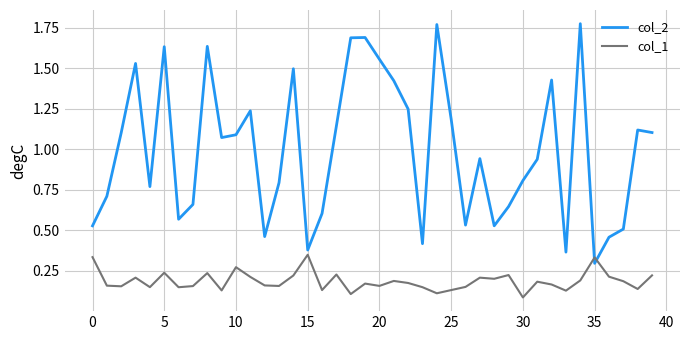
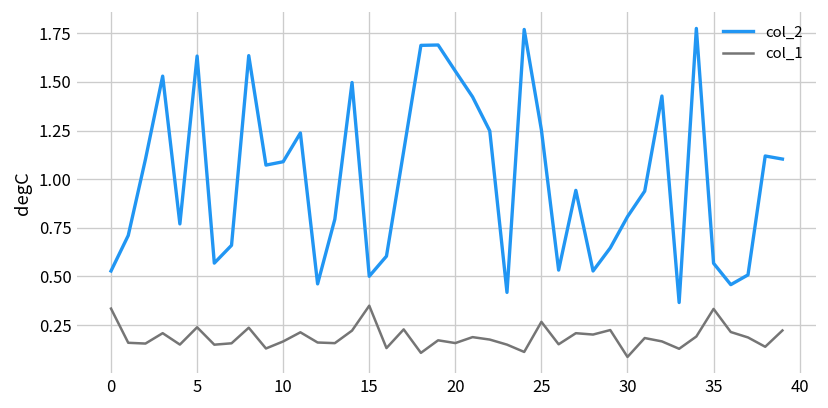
col_1, 10: 0.27 -> 0.17
col_2, 15: 0.38 -> 0.50
col_2, 25: 1.19 -> 1.25
col_1, 25: 0.13 -> 0.27
col_2, 35: 0.30 -> 0.57
